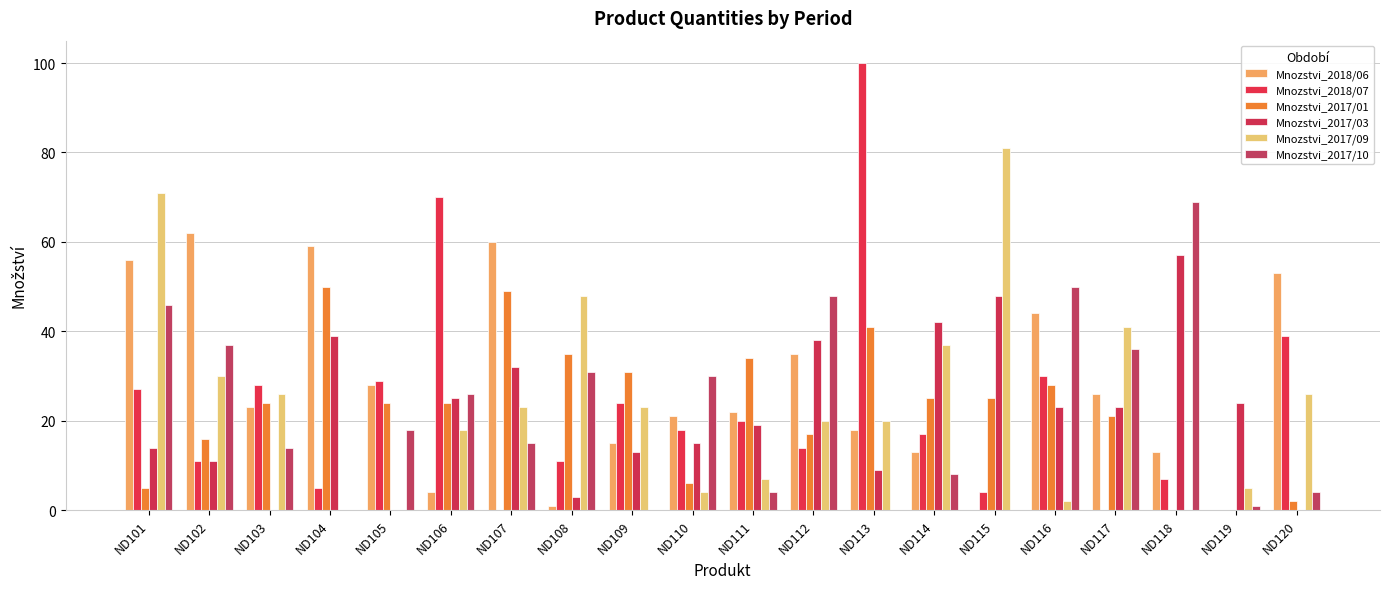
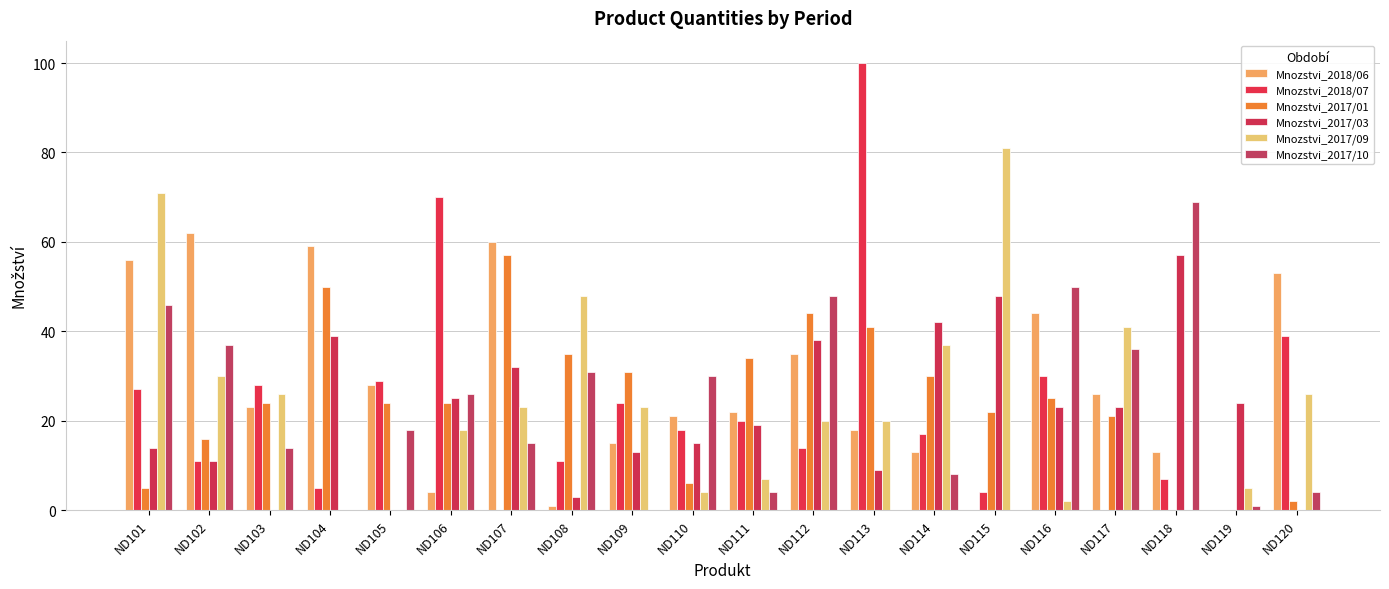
Mnozstvi_2017/01, ND107: 49 -> 57
Mnozstvi_2017/01, ND112: 17 -> 44
Mnozstvi_2017/01, ND114: 25 -> 30
Mnozstvi_2017/01, ND115: 25 -> 22
Mnozstvi_2017/01, ND116: 28 -> 25
